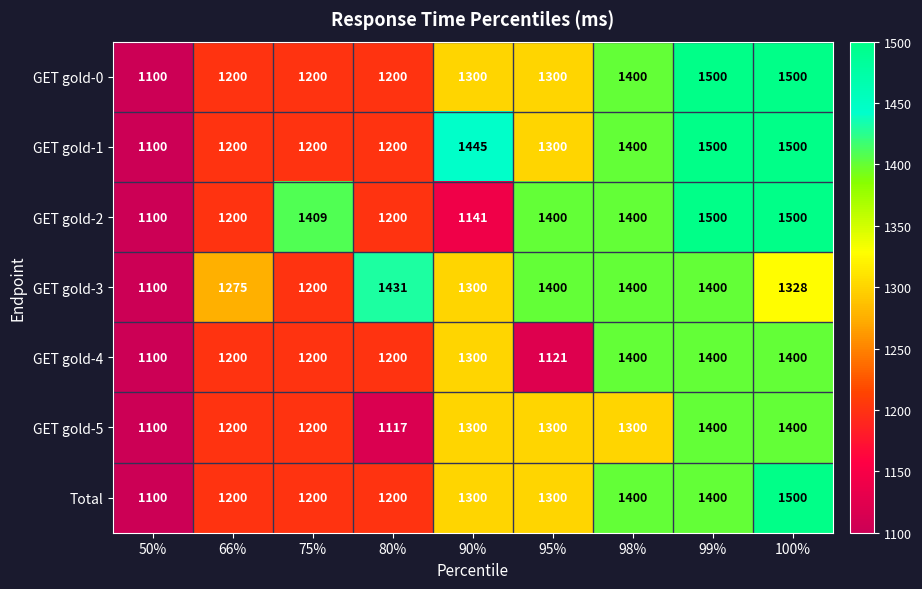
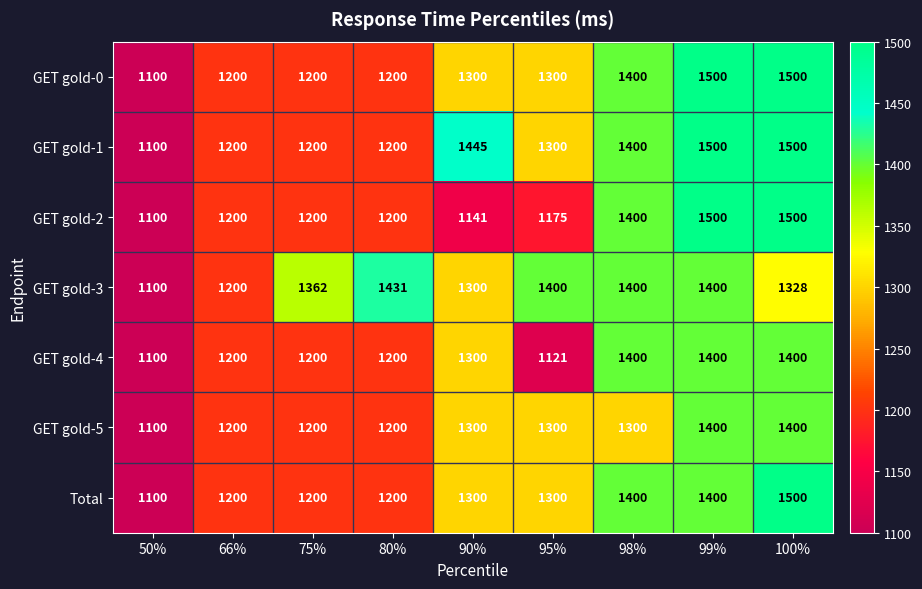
GET gold-2, 75%: 1409 -> 1200
GET gold-2, 95%: 1400 -> 1175
GET gold-3, 66%: 1275 -> 1200
GET gold-3, 75%: 1200 -> 1362
GET gold-5, 80%: 1117 -> 1200
